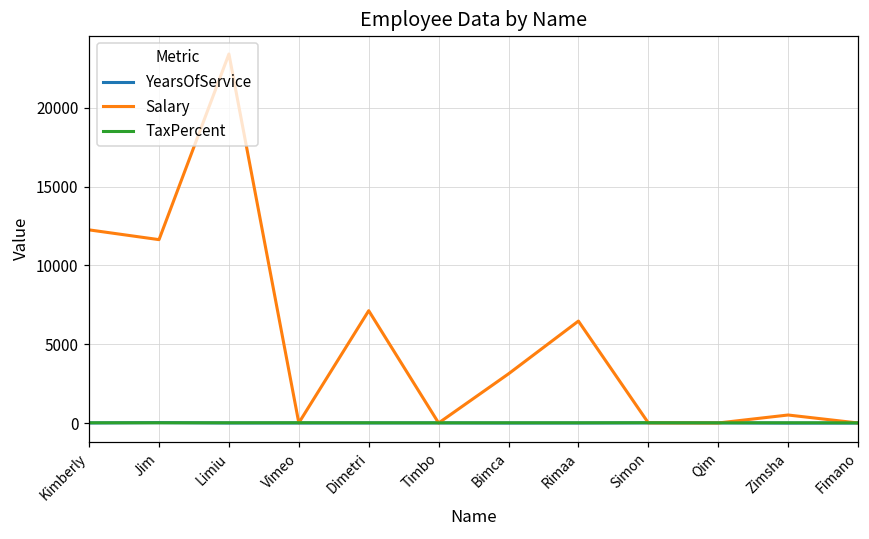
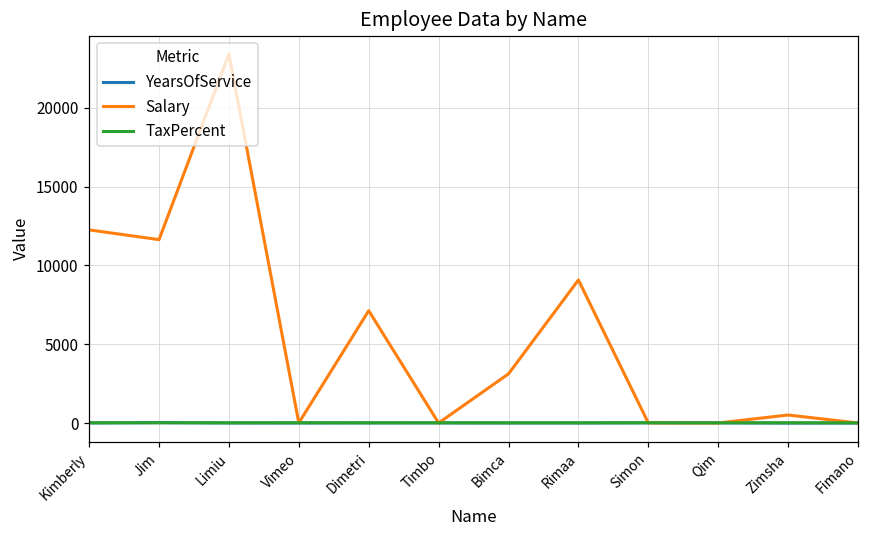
Salary, Rimaa: 6500 -> 9100
